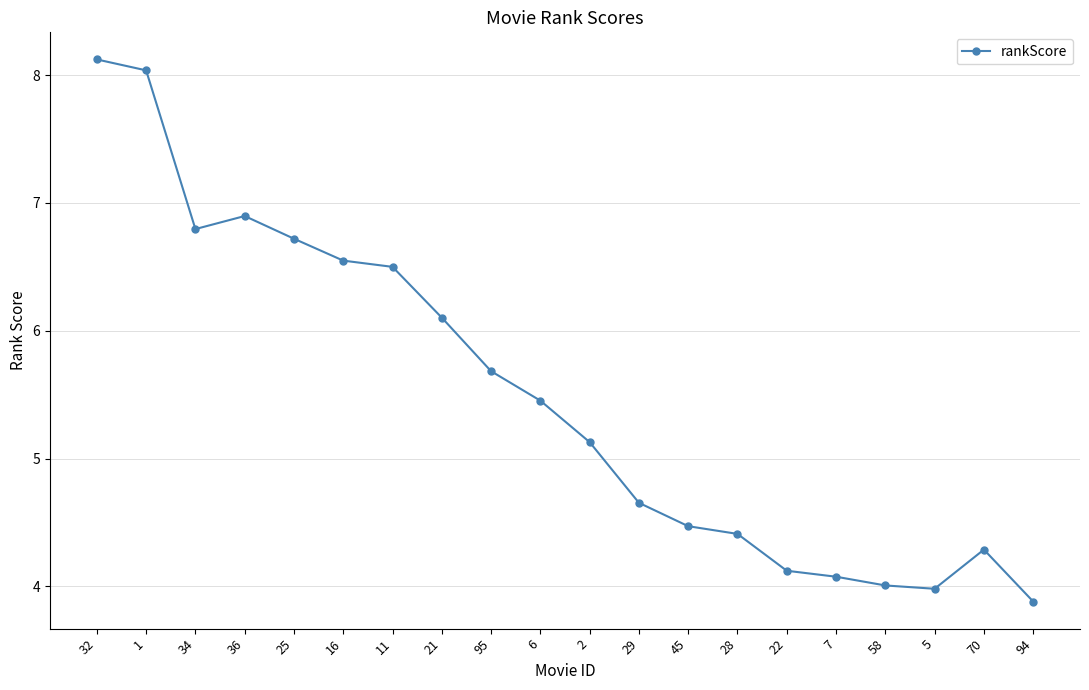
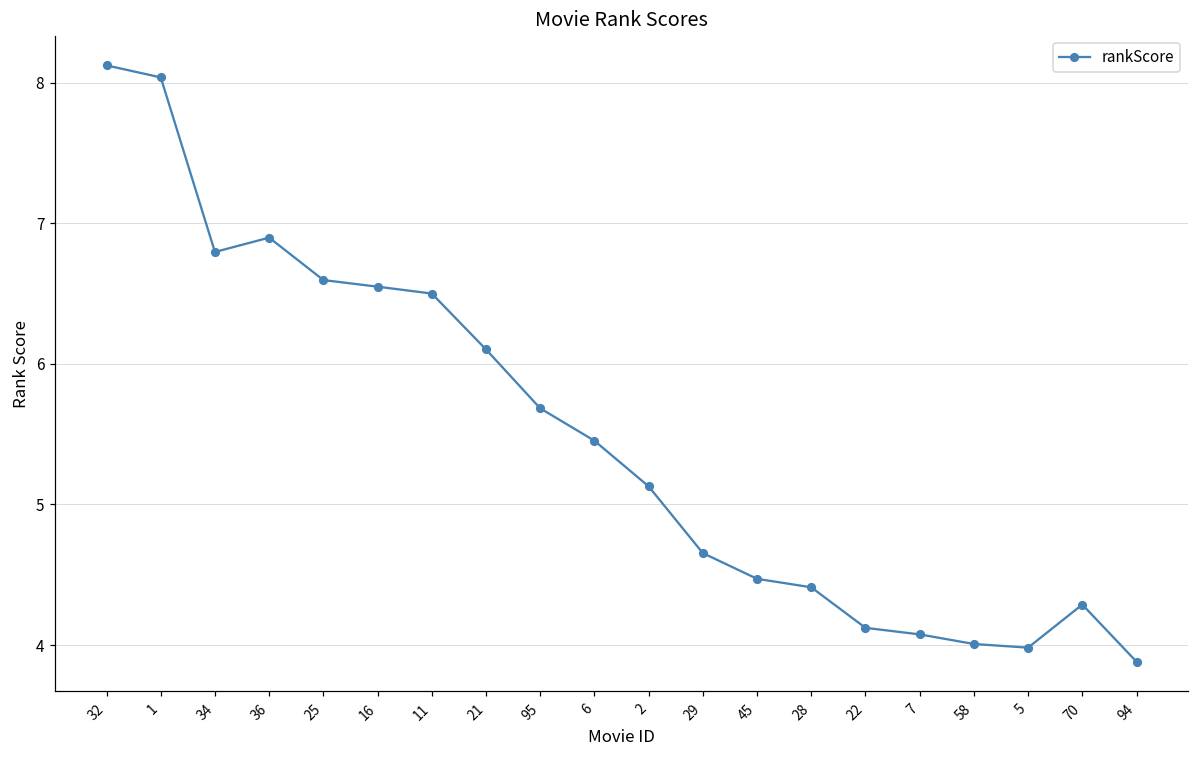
25: 6.72 -> 6.60
